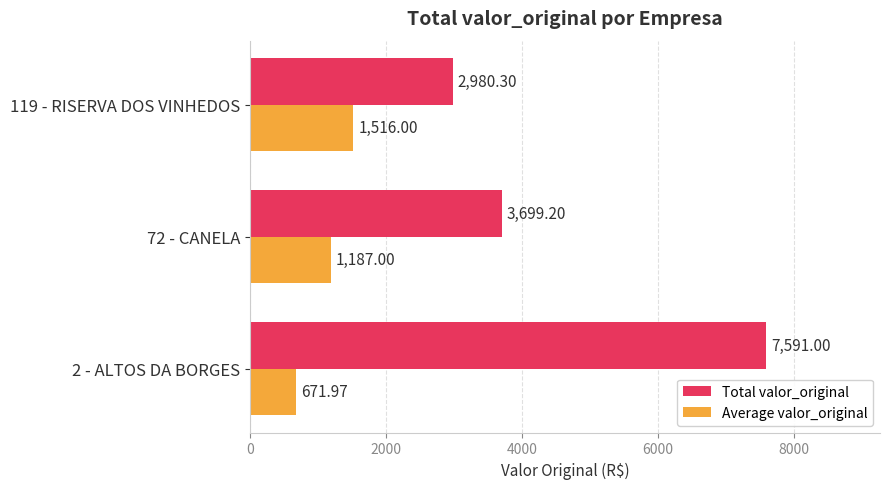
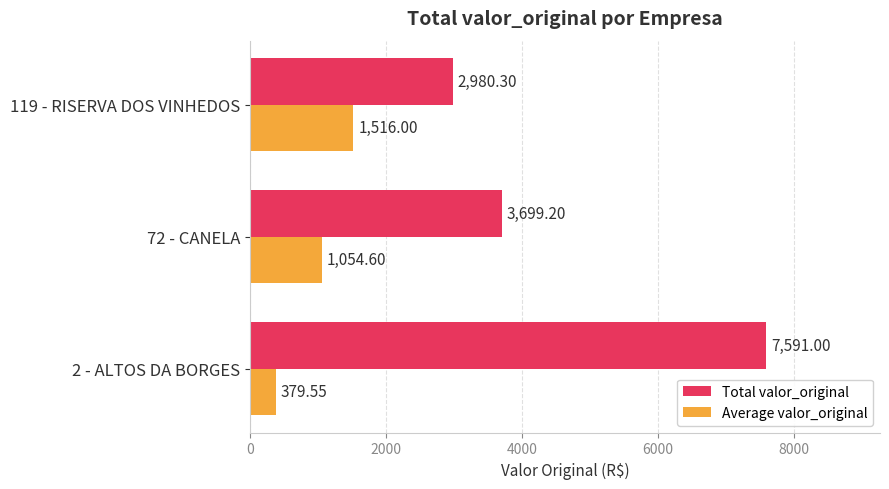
Average valor_original, 72 - CANELA: 1,187.00 -> 1,054.60
Average valor_original, 2 - ALTOS DA BORGES: 671.97 -> 379.55
